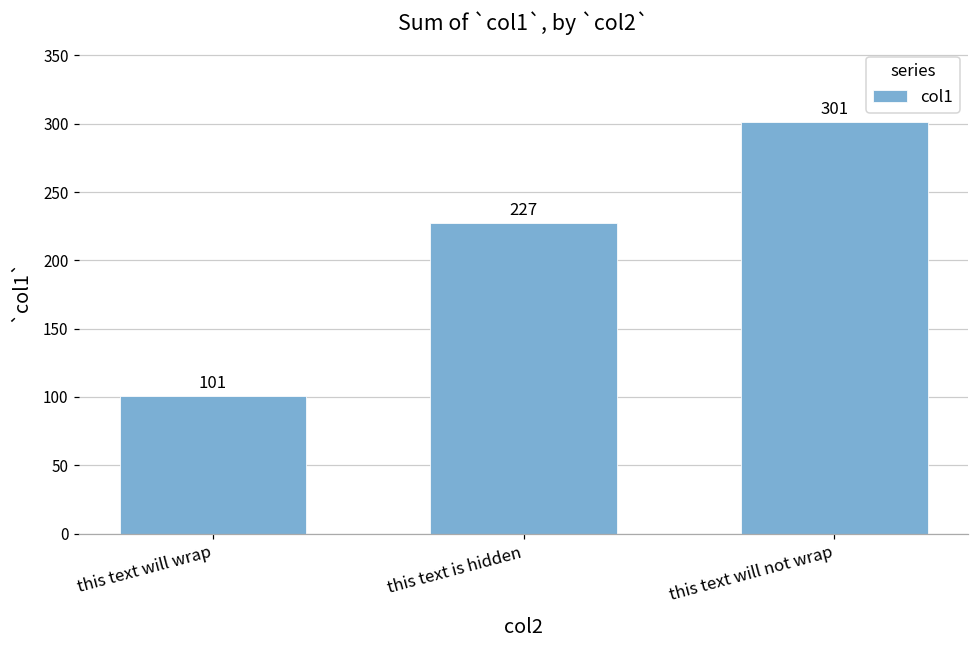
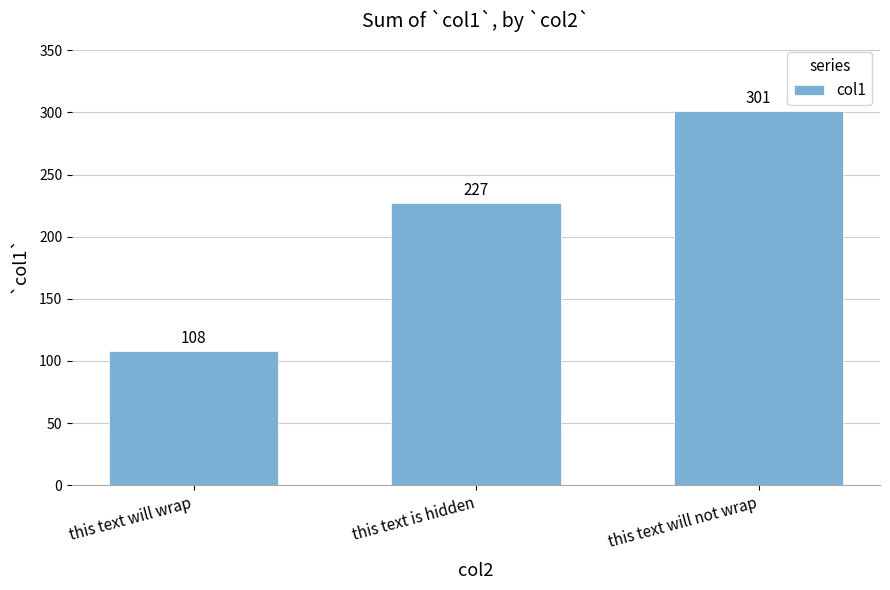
this text will wrap: 101 -> 108
